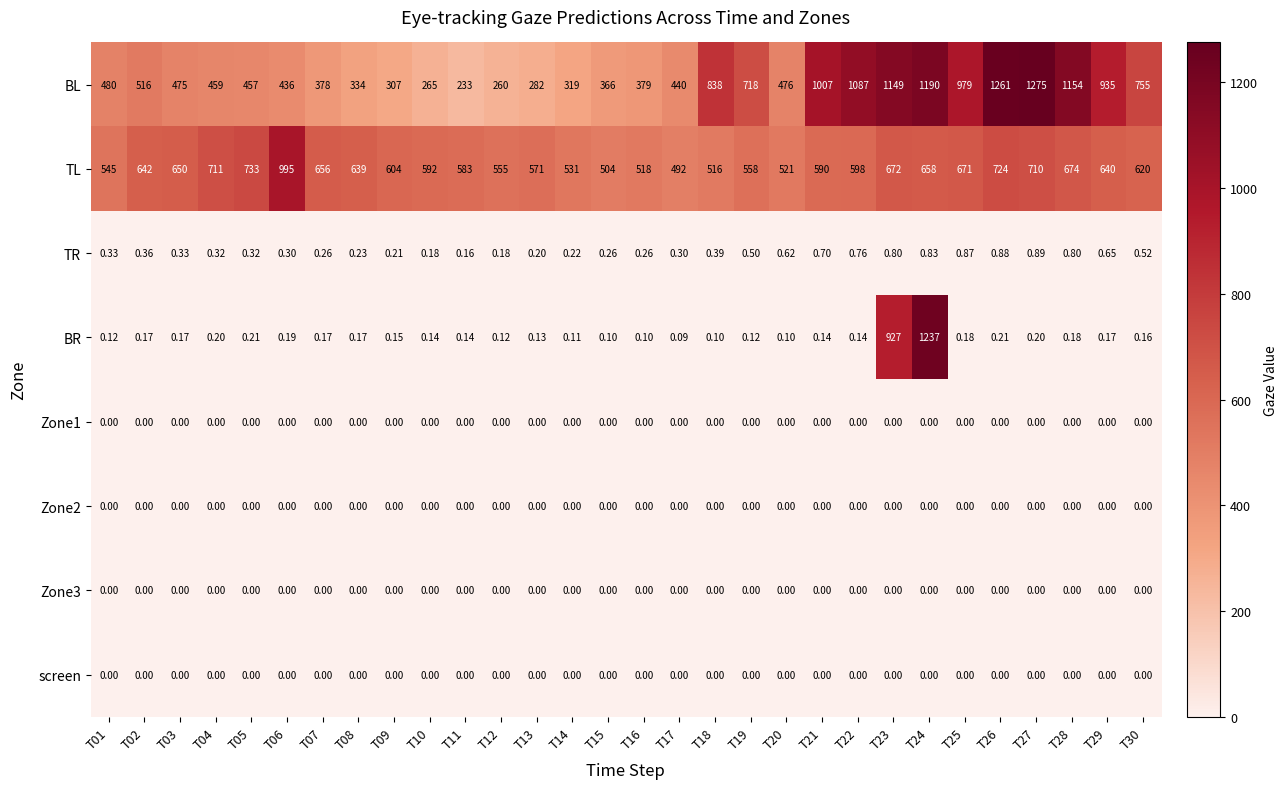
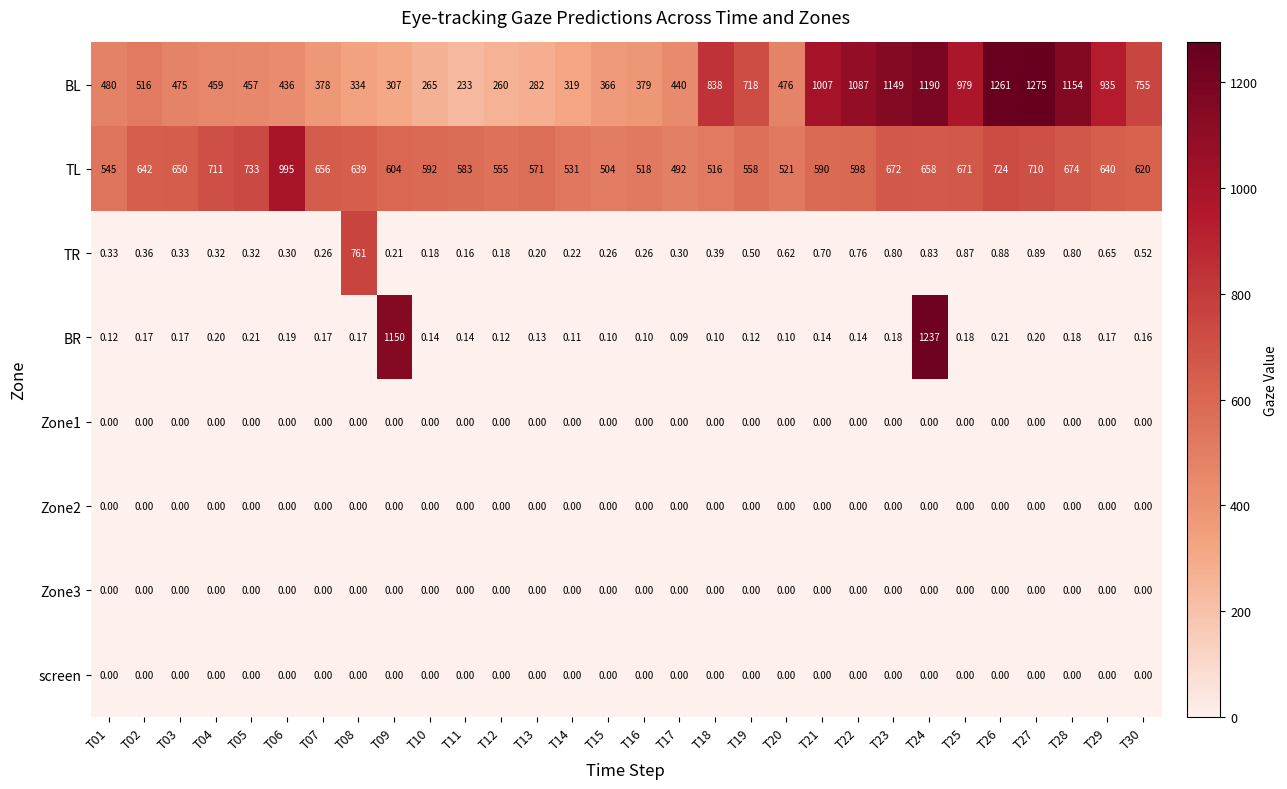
TR, T08: 0.23 -> 761
BR, T09: 0.15 -> 1150
BR, T23: 927 -> 0.18
